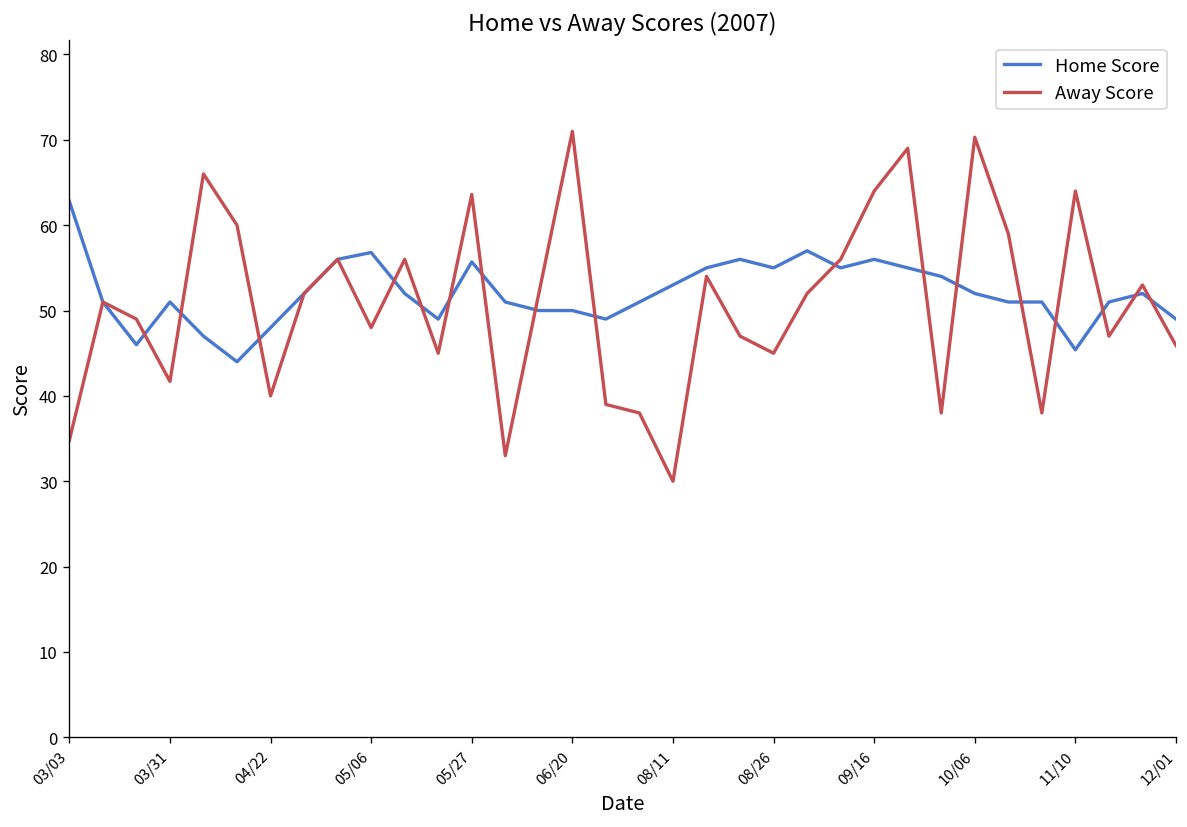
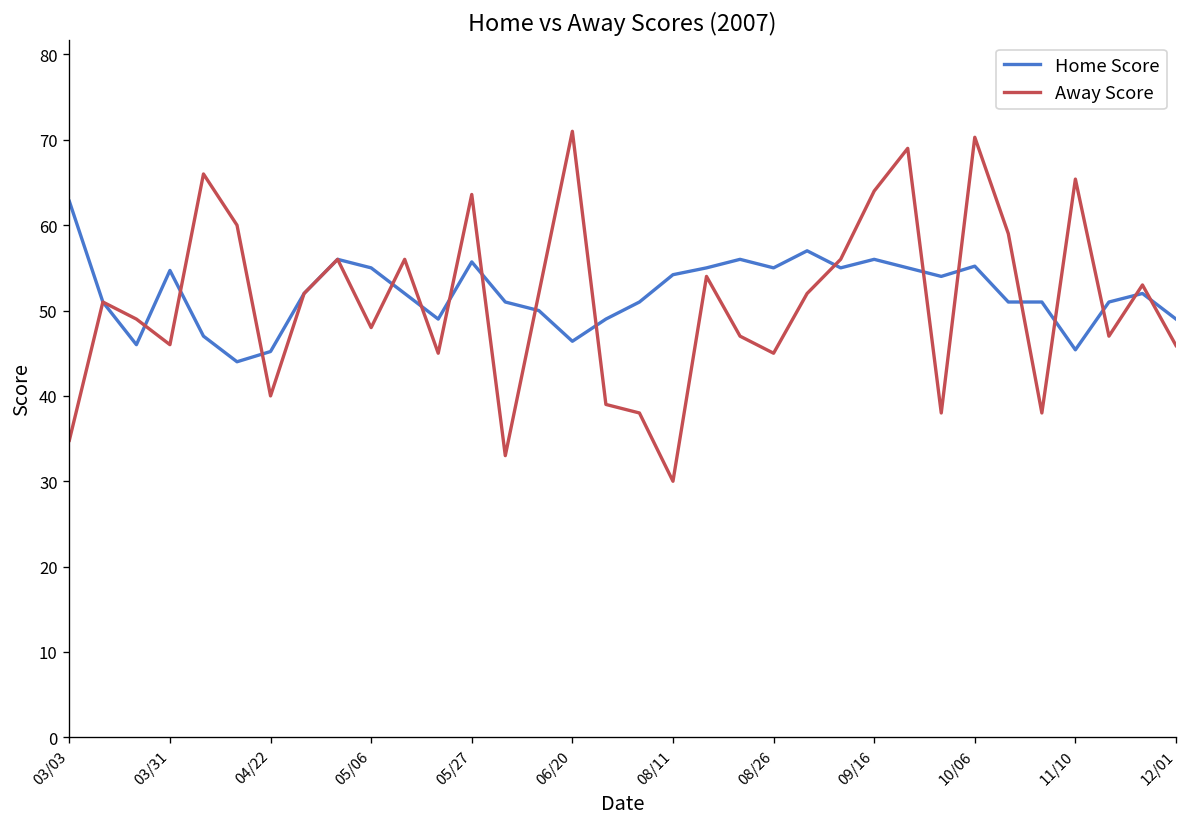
Home Score, 03/31: 51 -> 55
Away Score, 03/31: 42 -> 46
Home Score, 04/22: 48 -> 45
Home Score, 05/06: 57 -> 55
Home Score, 06/20: 50 -> 46
Home Score, 08/11: 53 -> 54
Home Score, 10/06: 52 -> 55
Away Score, 11/10: 64 -> 65
